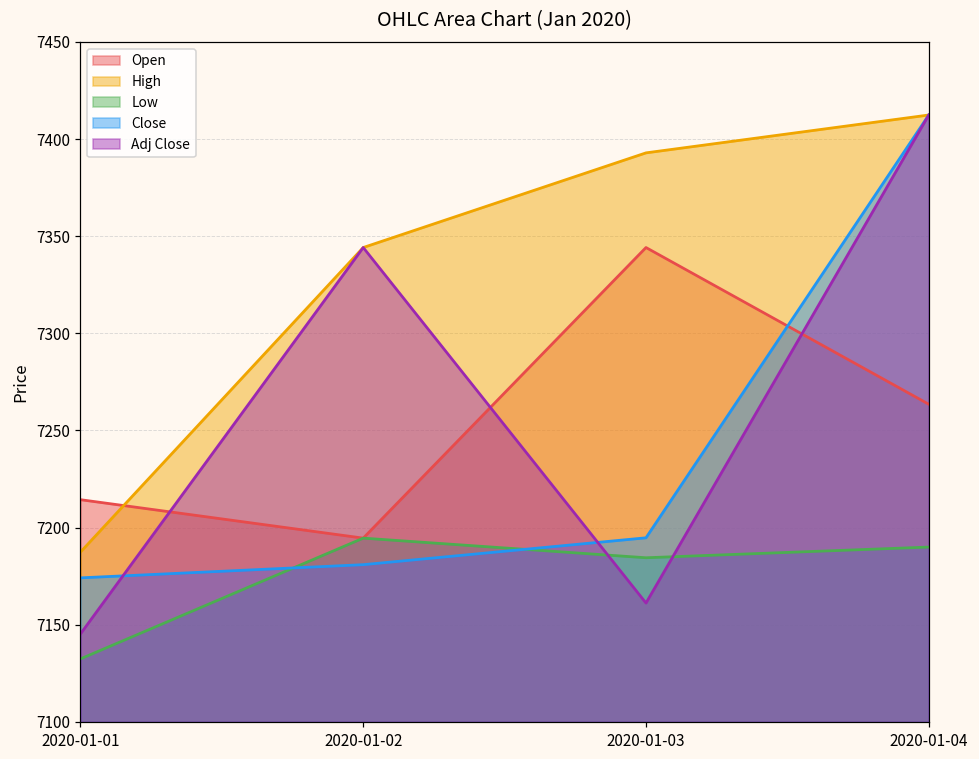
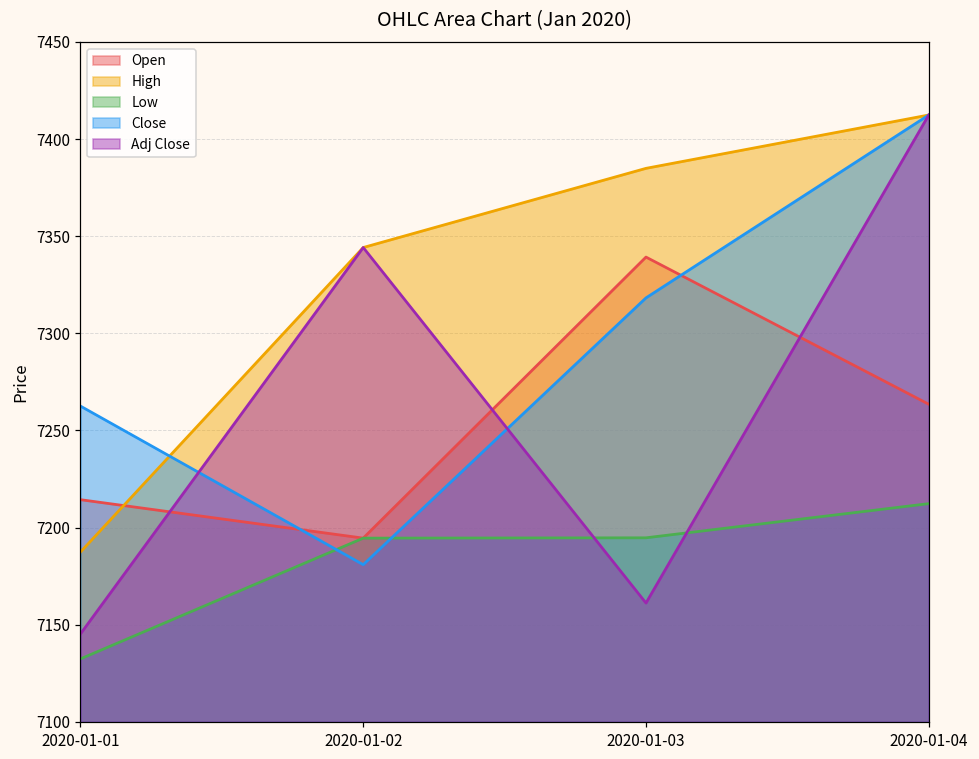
Close, 2020-01-01: 7174 -> 7263
Open, 2020-01-03: 7344 -> 7339
High, 2020-01-03: 7393 -> 7385
Low, 2020-01-03: 7184 -> 7195
Close, 2020-01-03: 7195 -> 7318
Low, 2020-01-04: 7190 -> 7212
